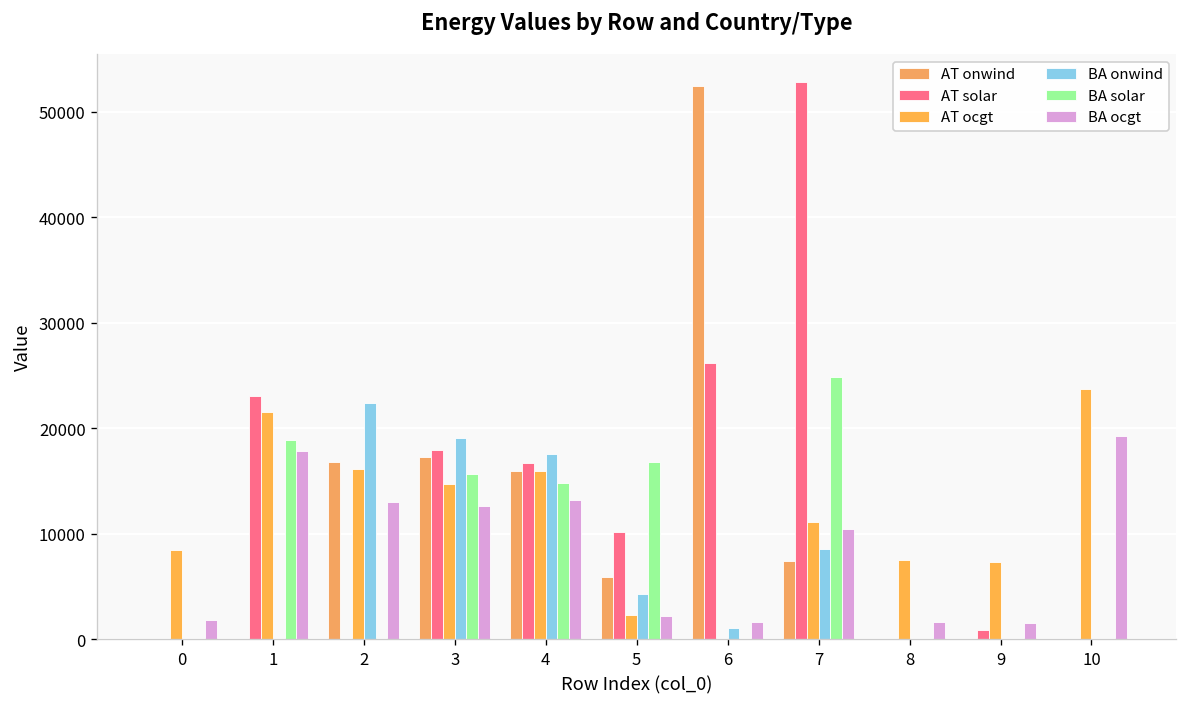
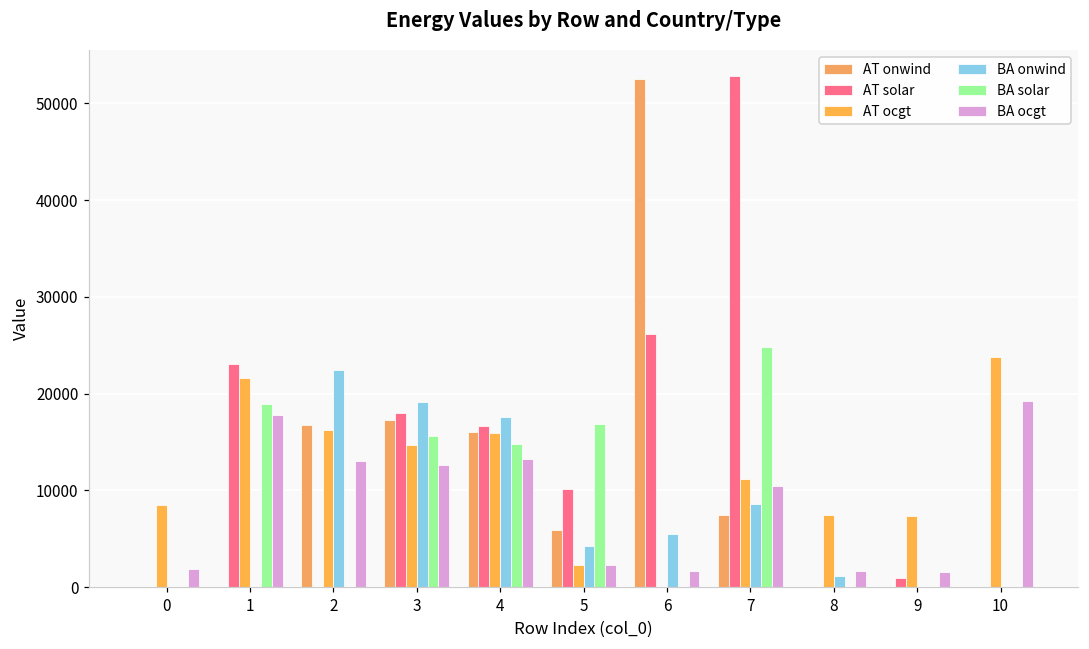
BA onwind, 6: 1000 -> 6000
BA onwind, 8: 0 -> 1000
